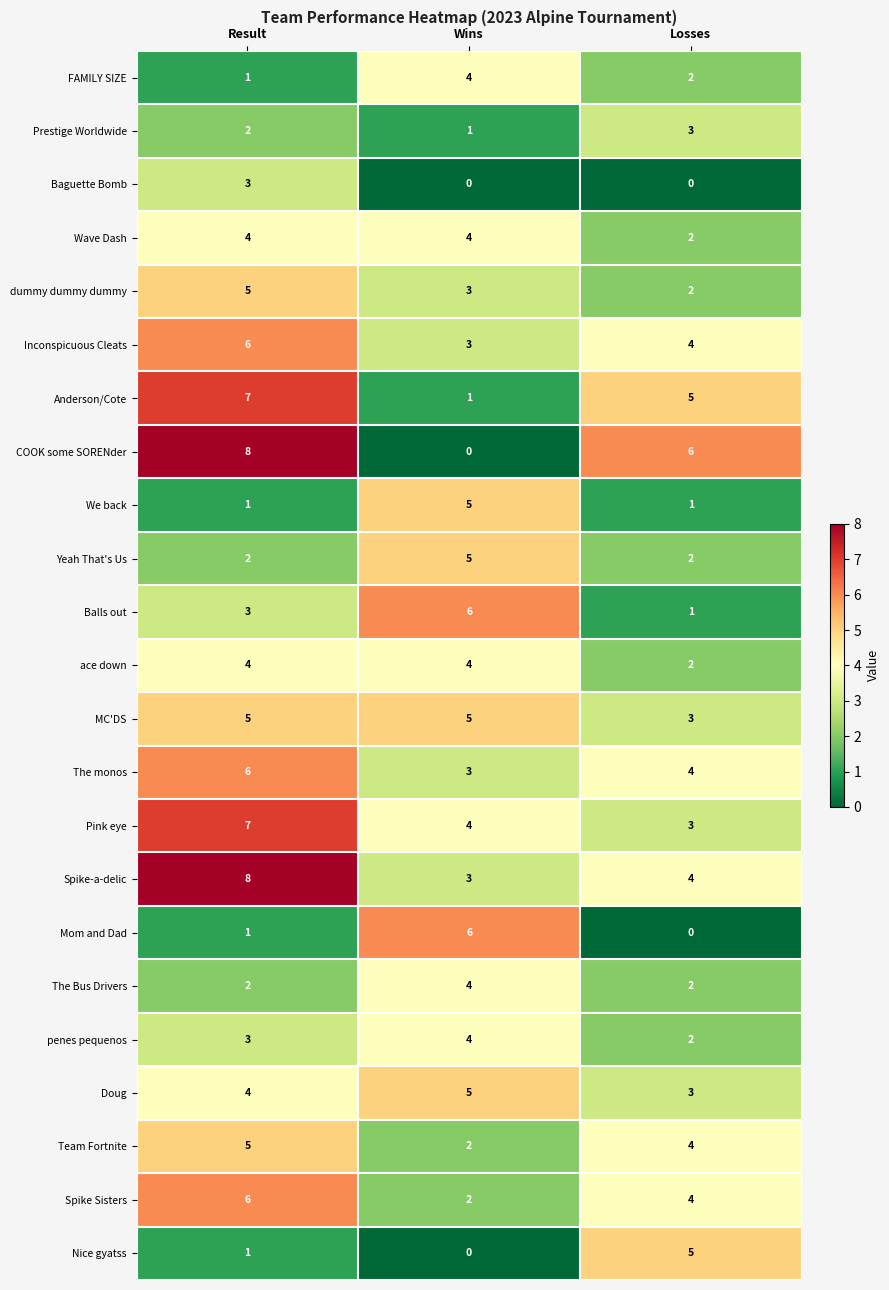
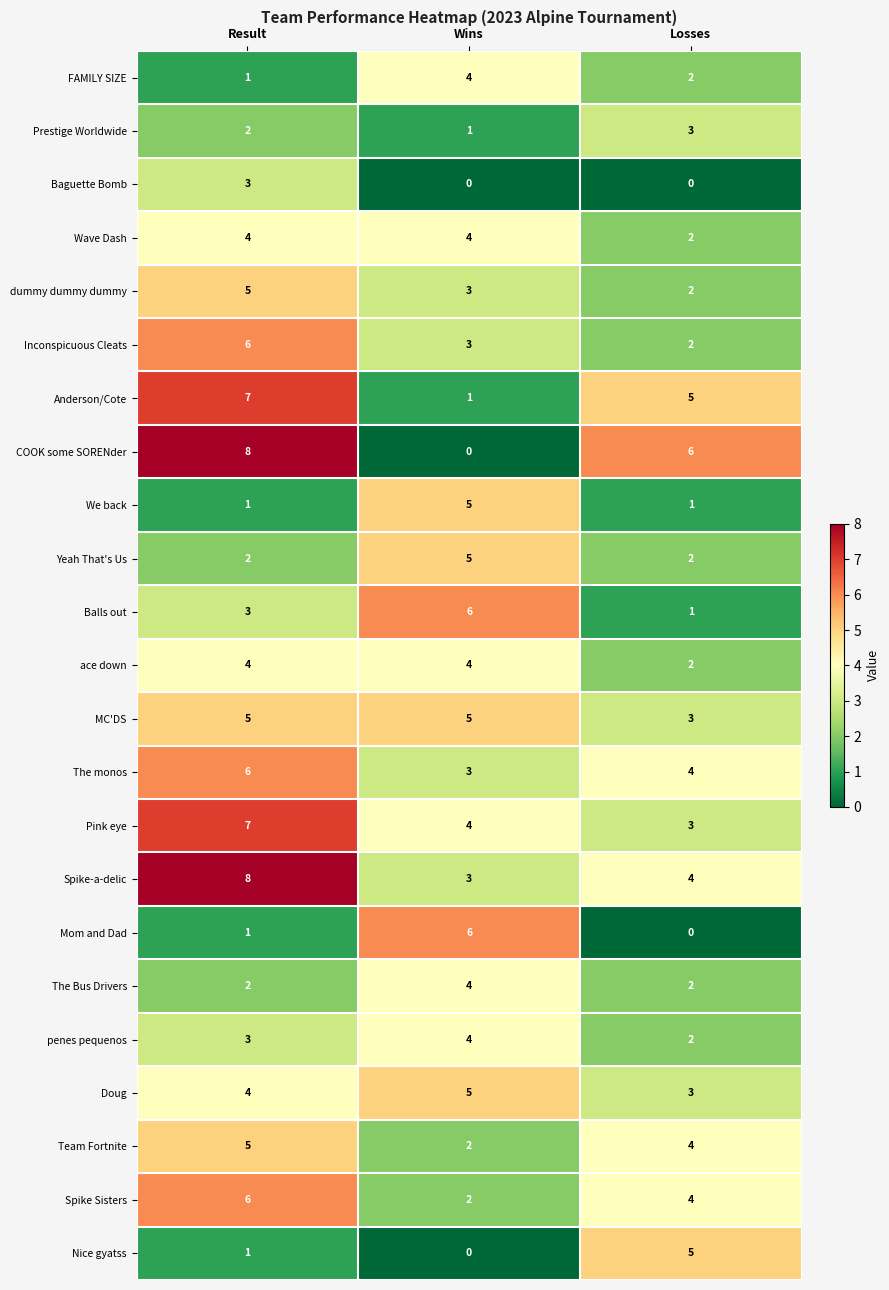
Inconspicuous Cleats, Losses: 4 -> 2
